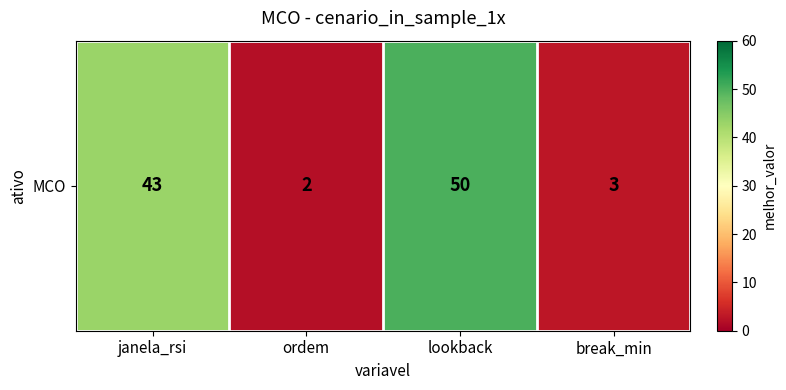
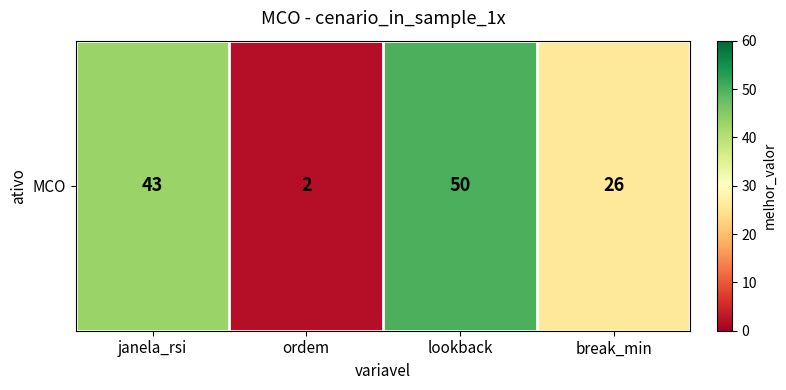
MCO, break_min: 3 -> 26
